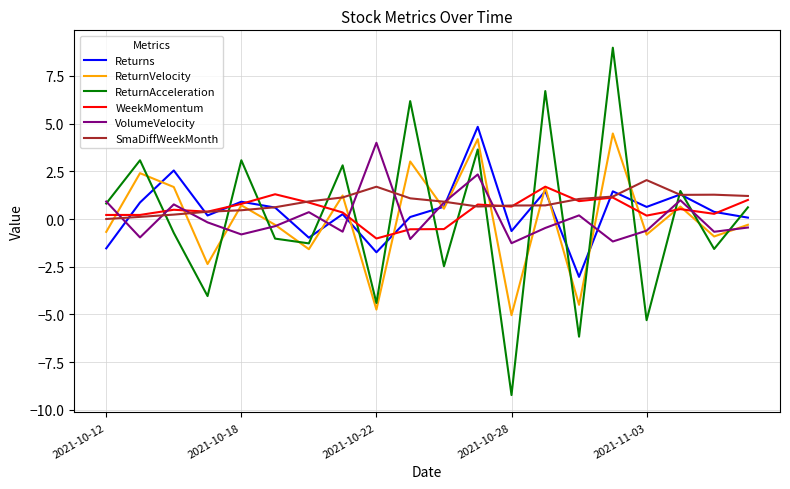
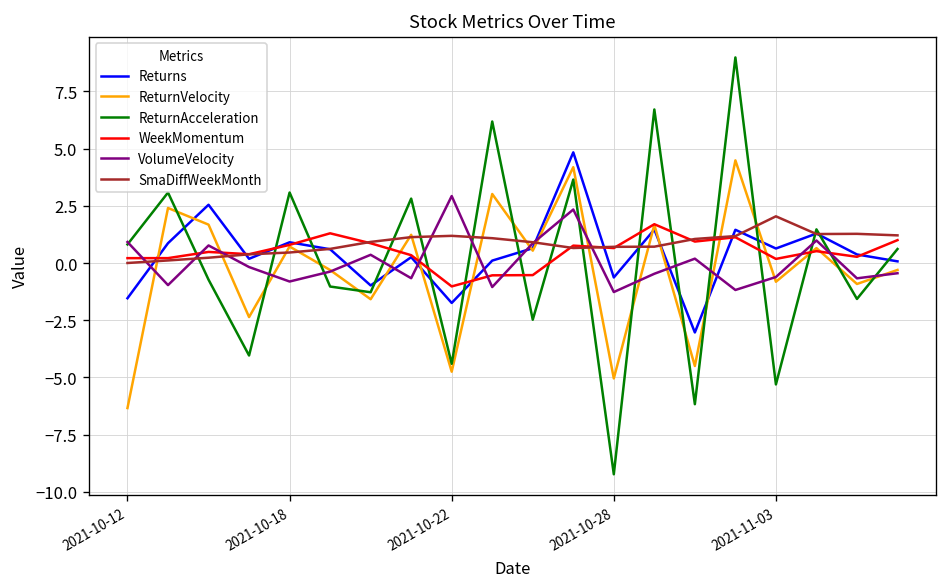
ReturnVelocity, 2021-10-12: -0.7 -> -6.3
VolumeVelocity, 2021-10-22: 4.0 -> 2.9
SmaDiffWeekMonth, 2021-10-22: 1.7 -> 1.2
